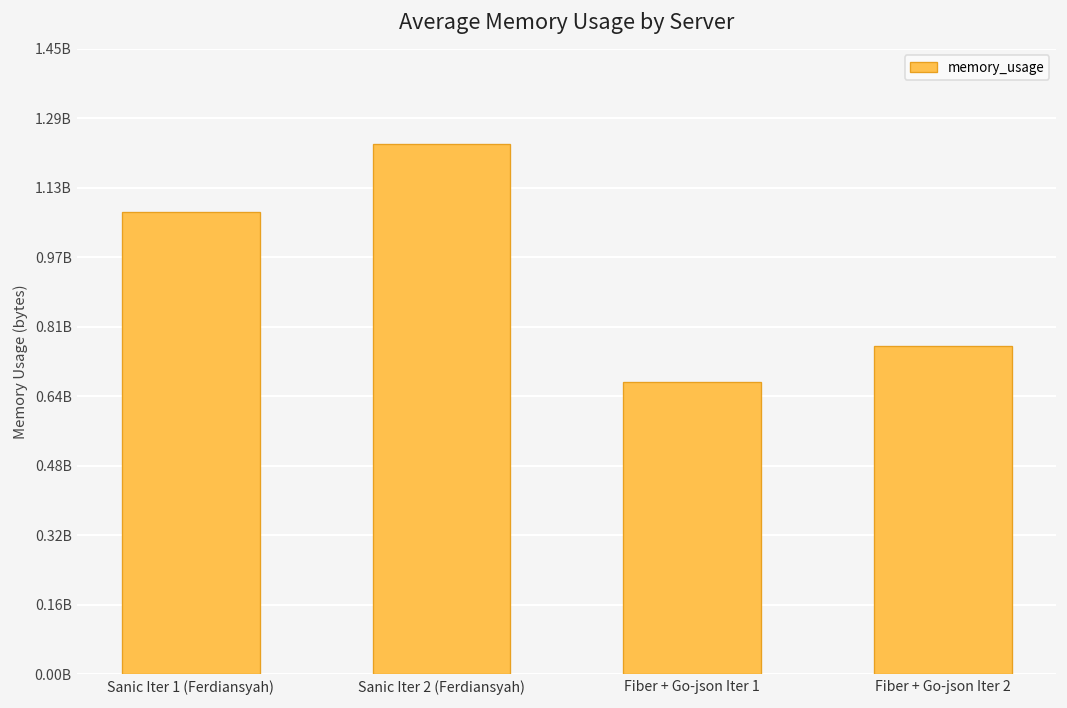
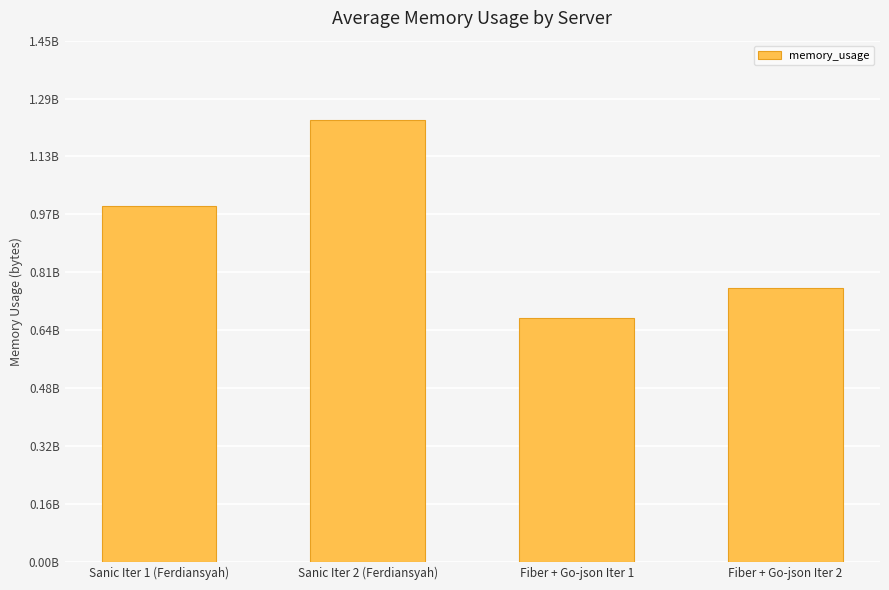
Sanic Iter 1 (Ferdiansyah): 1070000000 -> 990000000
